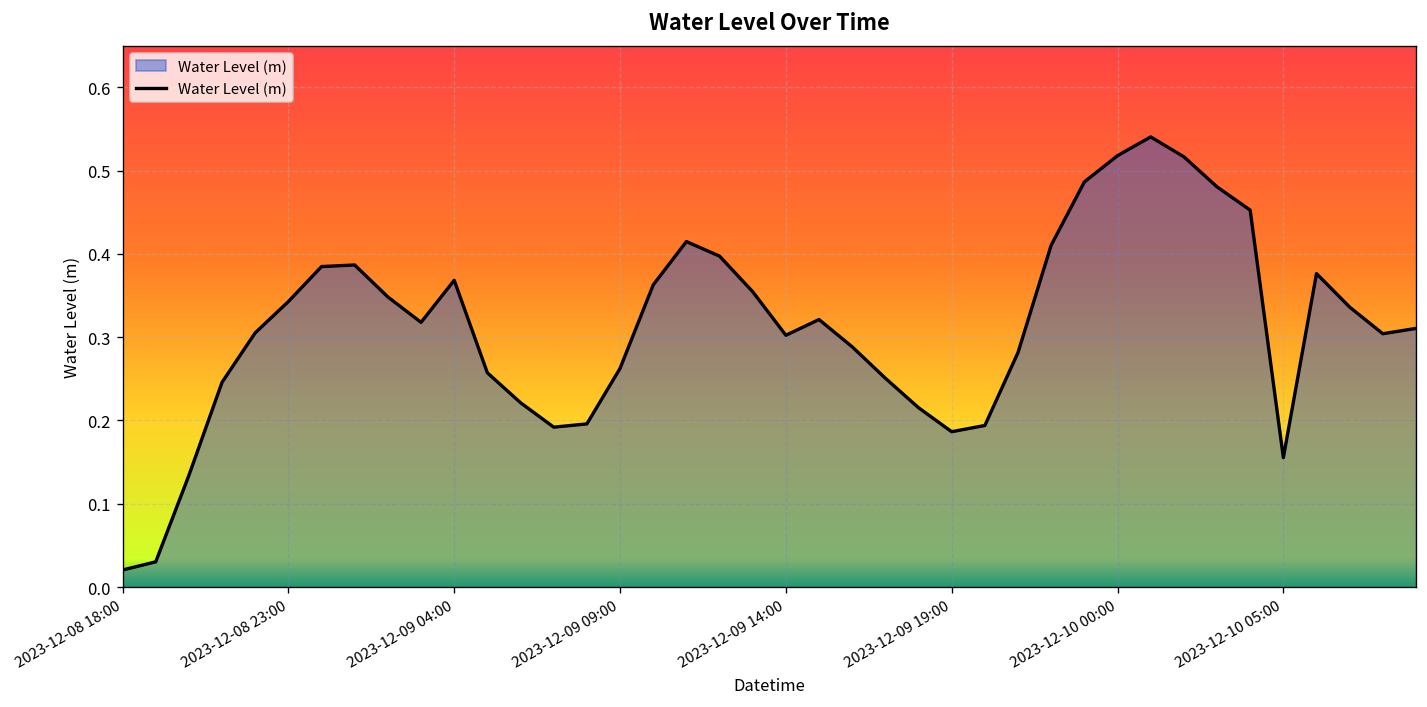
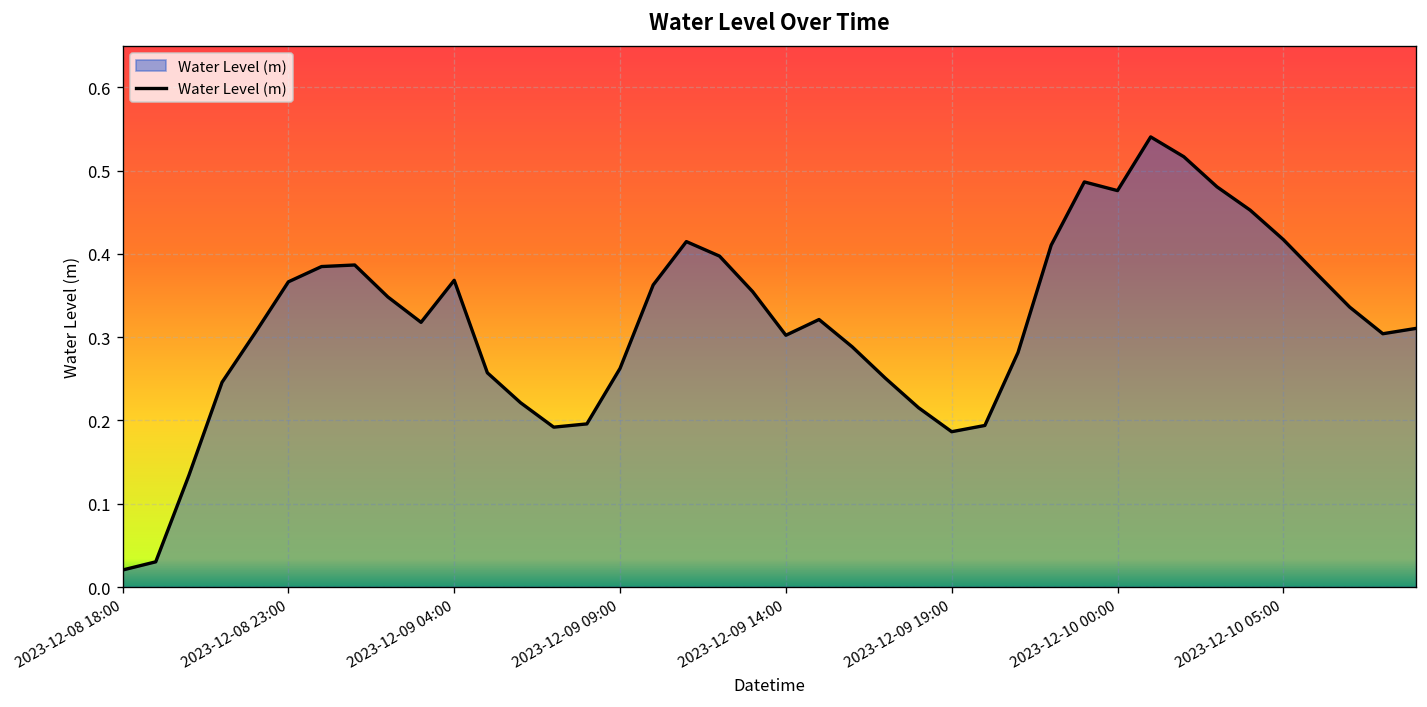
2023-12-08 23:00: 0.34 -> 0.37
2023-12-10 00:00: 0.52 -> 0.48
2023-12-10 05:00: 0.16 -> 0.42
